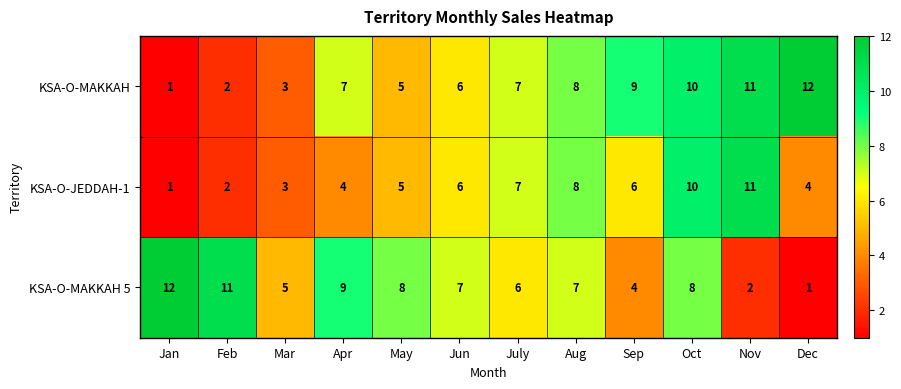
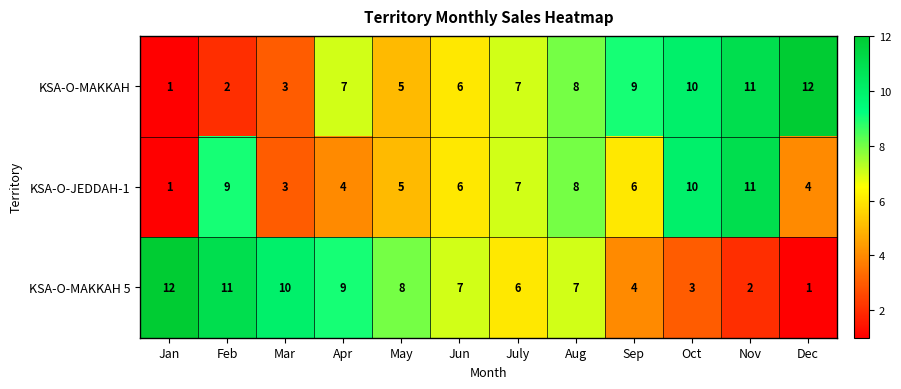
KSA-O-JEDDAH-1, Feb: 2 -> 9
KSA-O-MAKKAH 5, Mar: 5 -> 10
KSA-O-MAKKAH 5, Oct: 8 -> 3
